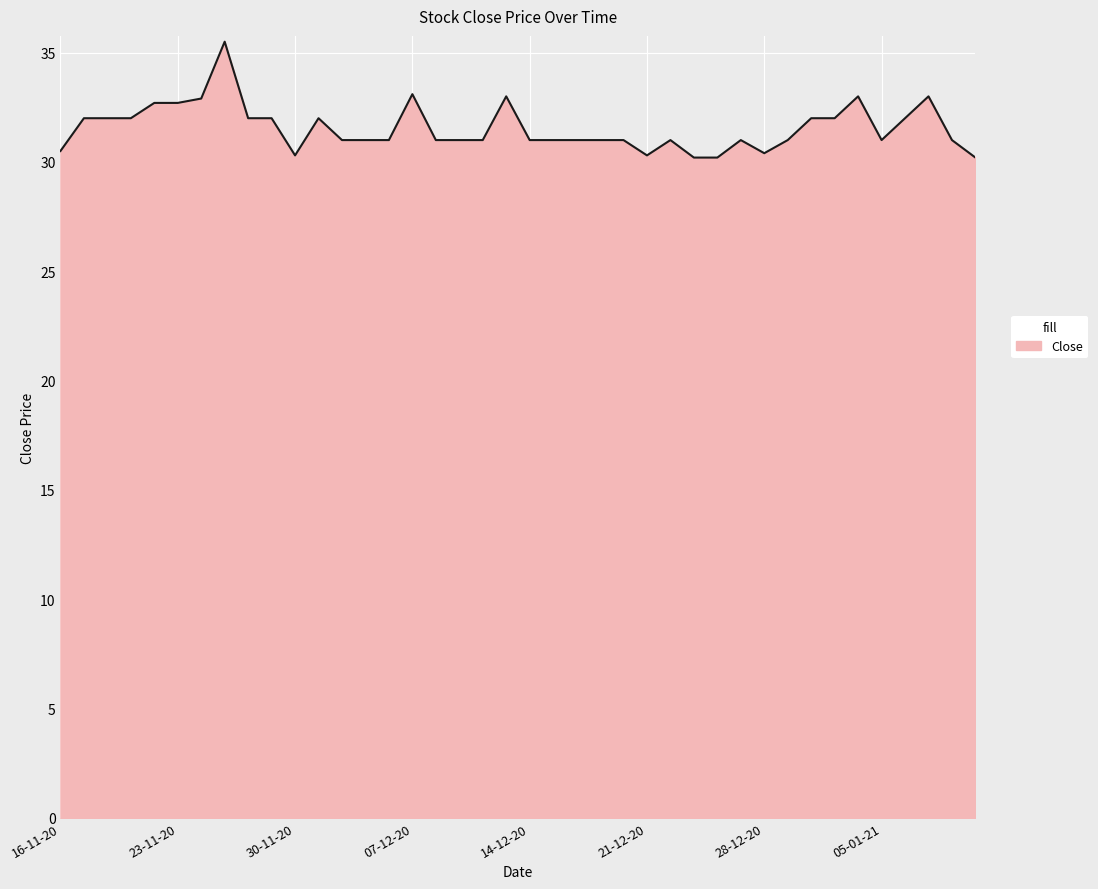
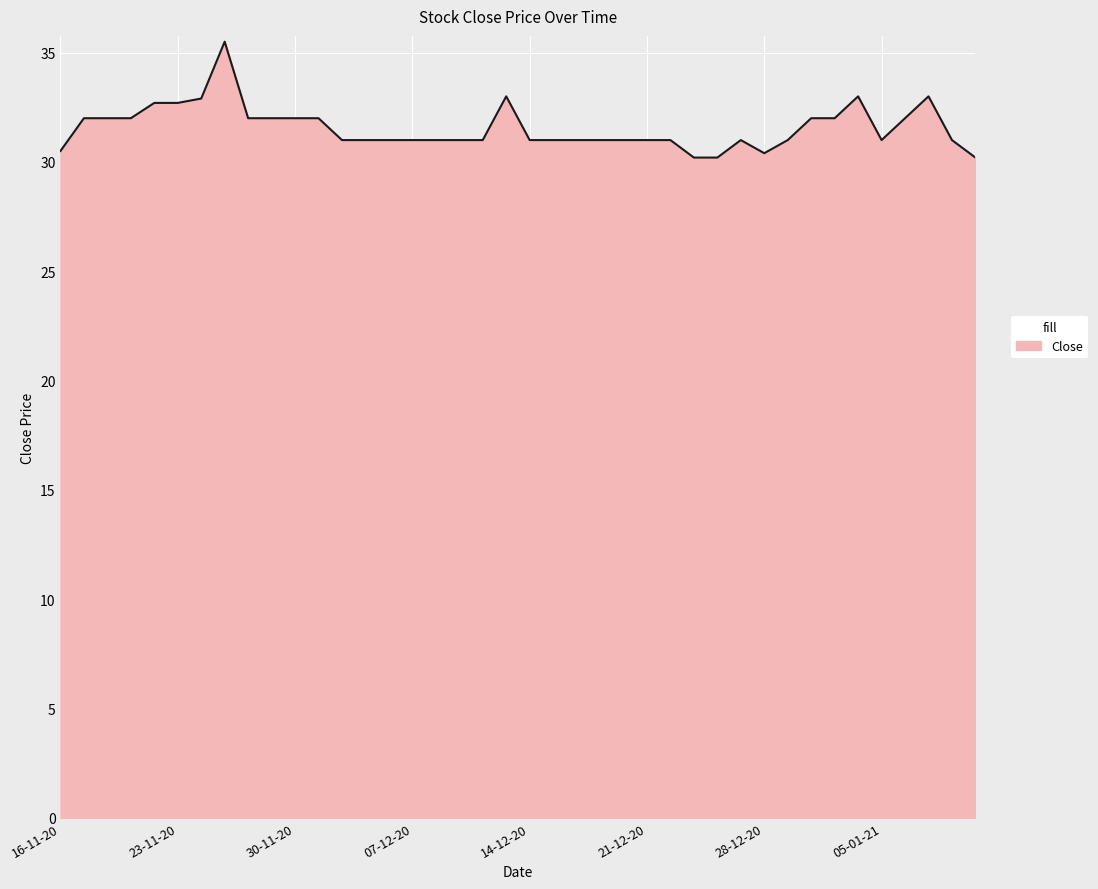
30-11-20: 30.3 -> 32.0
07-12-20: 33.1 -> 31.0
21-12-20: 30.3 -> 31.0
